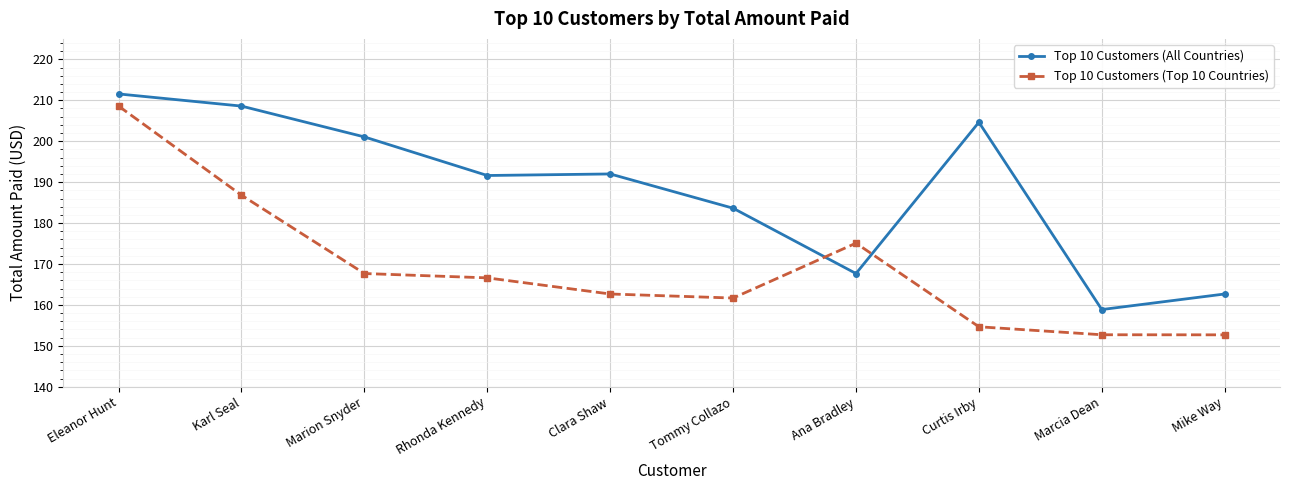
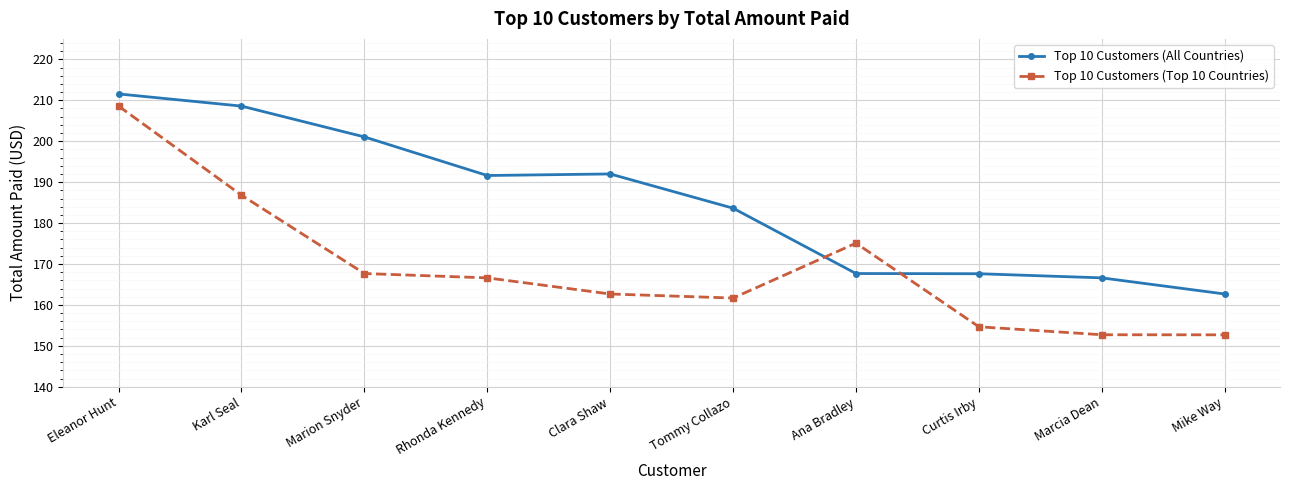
Top 10 Customers (All Countries), Curtis Irby: 205 -> 168
Top 10 Customers (All Countries), Marcia Dean: 159 -> 167
